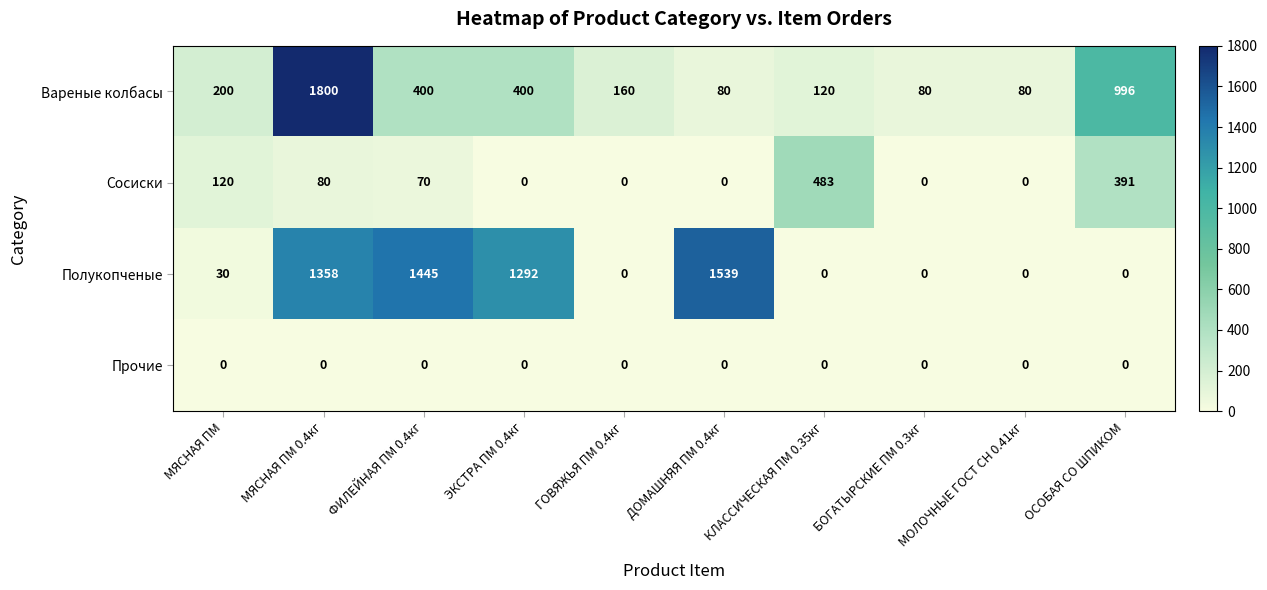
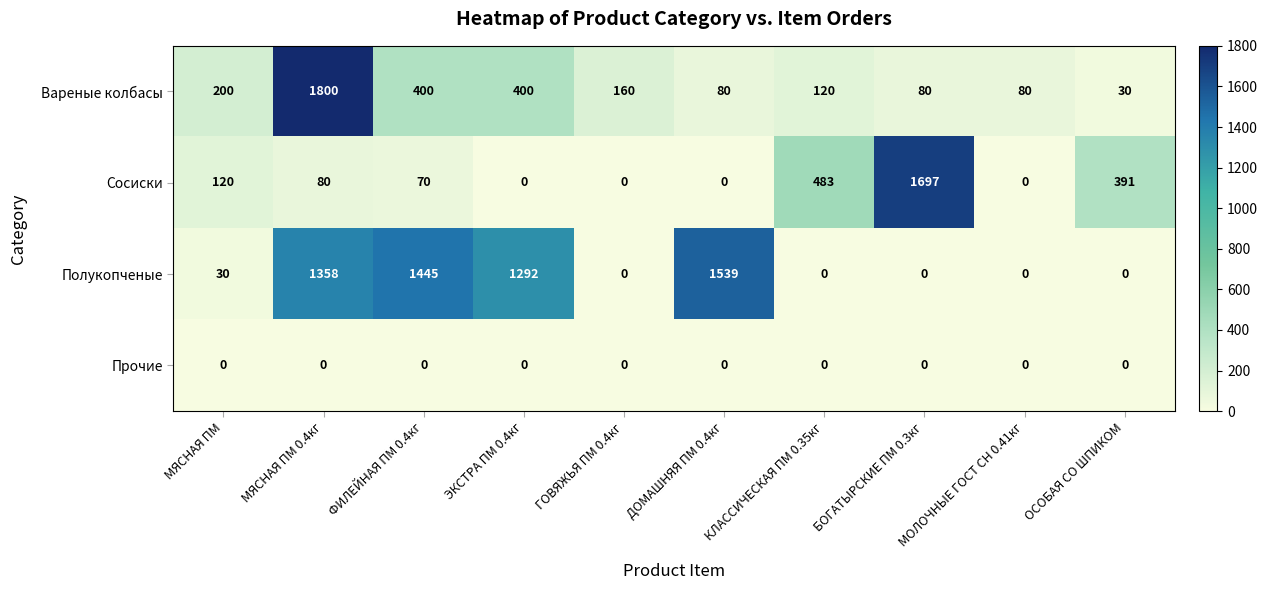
Вареные колбасы, ОСОБАЯ СО ШПИКОМ: 996 -> 30
Сосиски, БОГАТЫРСКИЕ ПМ 0.3кг: 0 -> 1697
